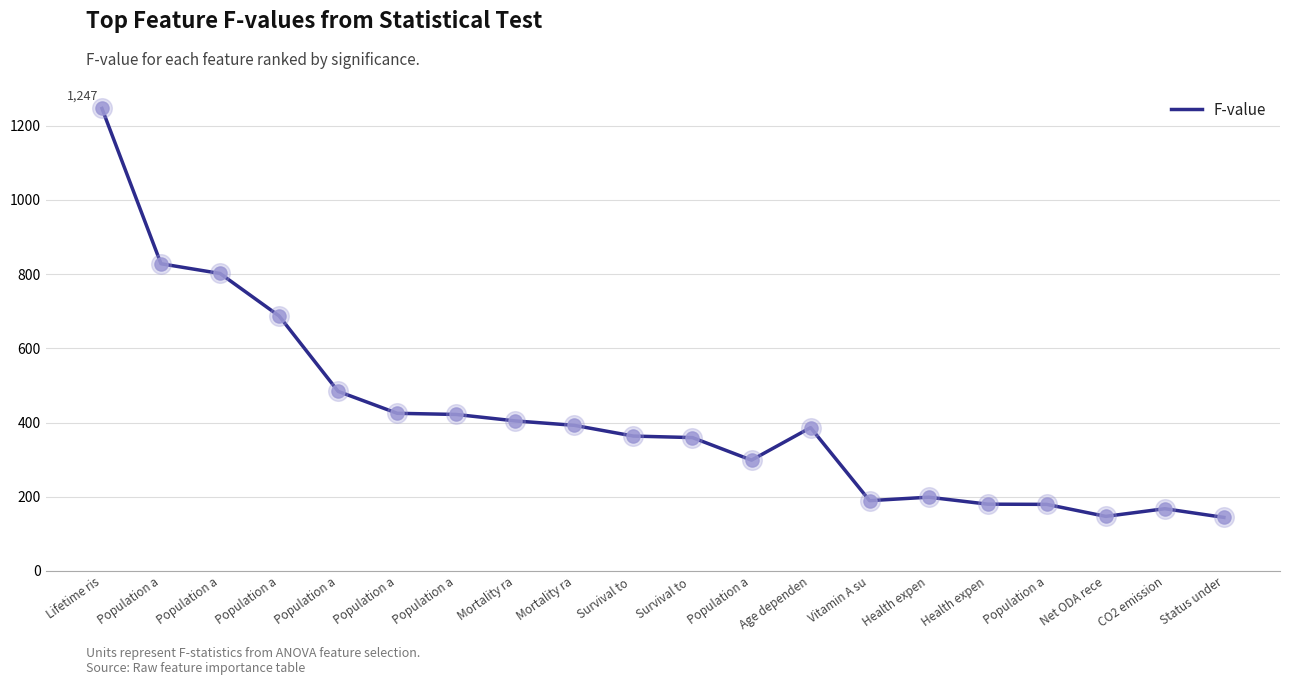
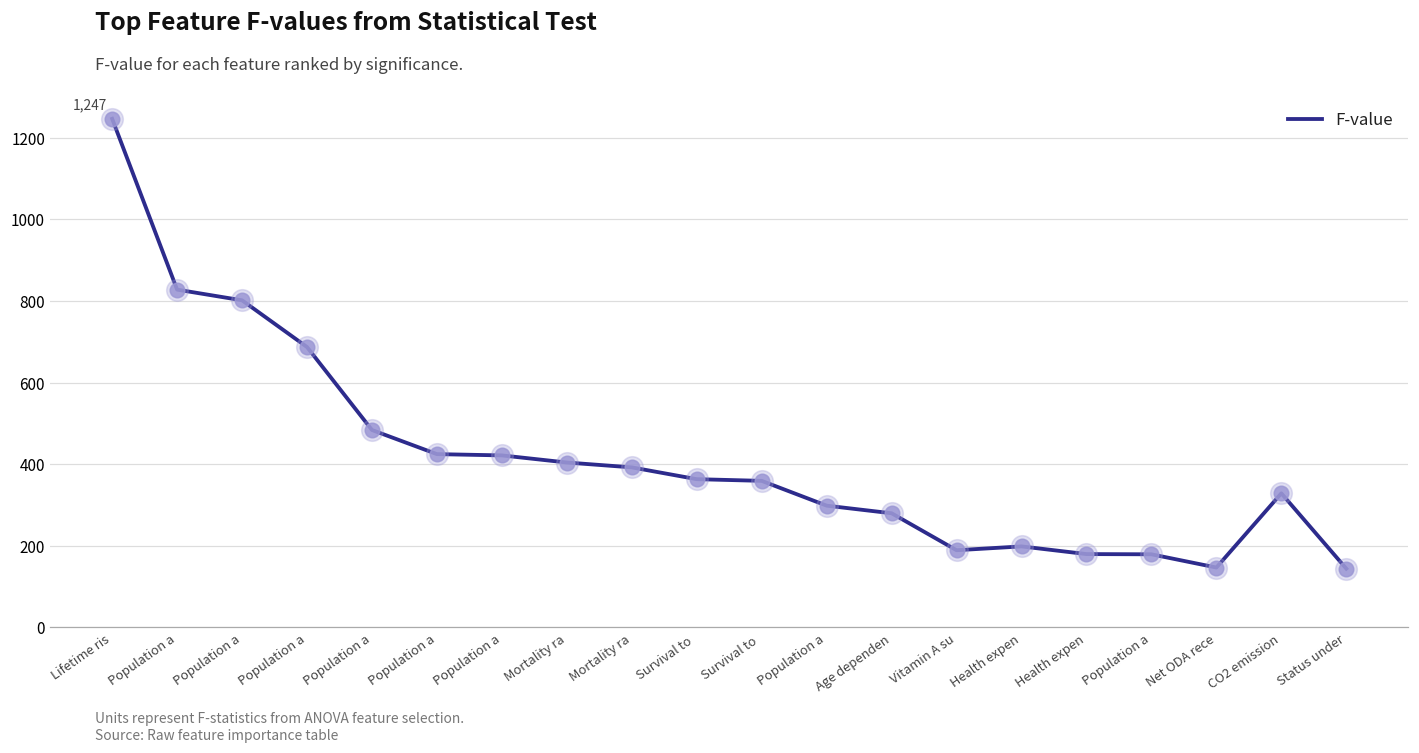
Age dependen: 390 -> 280
CO2 emission: 170 -> 330
